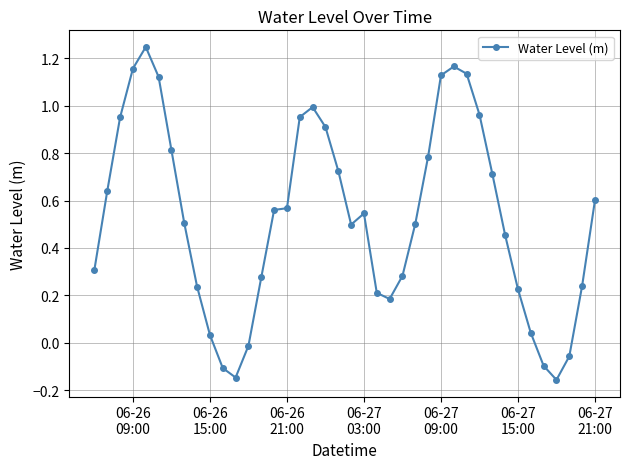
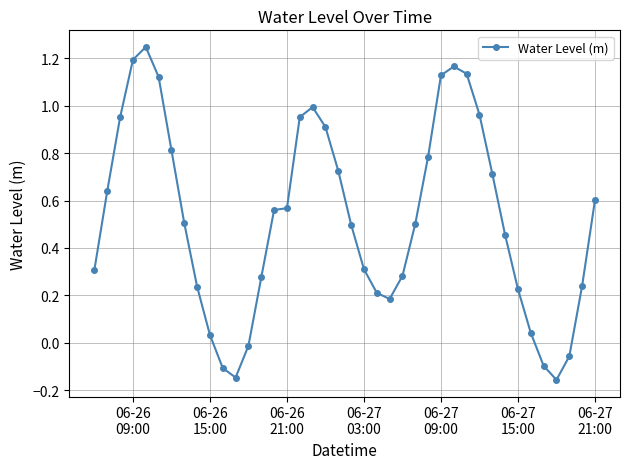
06-26 09:00: 1.16 -> 1.19
06-27 03:00: 0.55 -> 0.31
